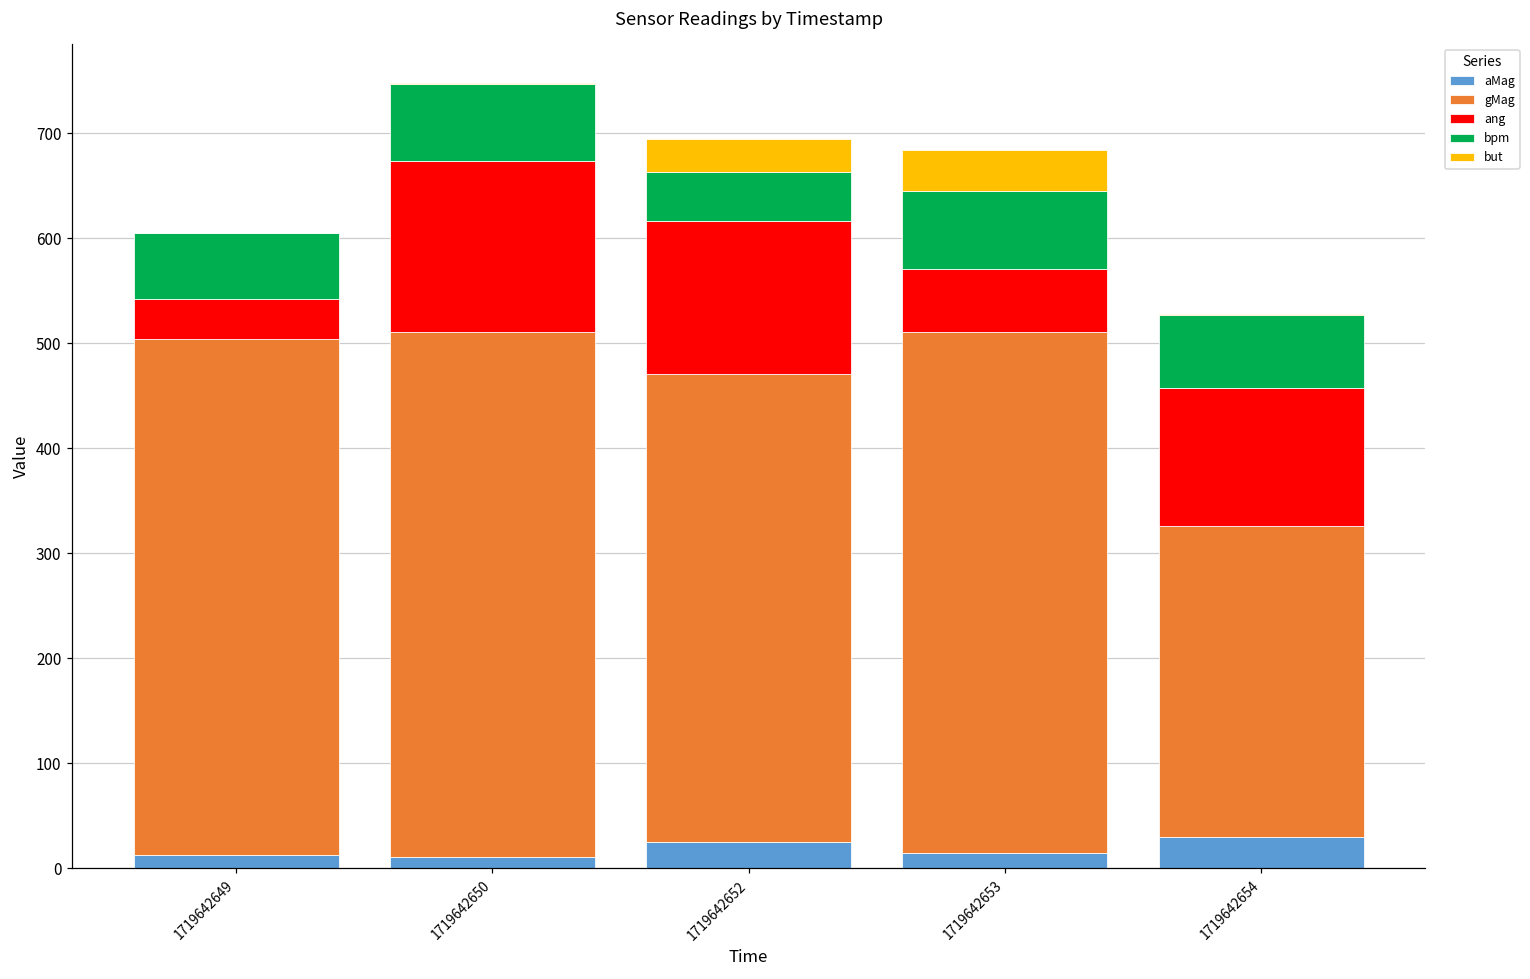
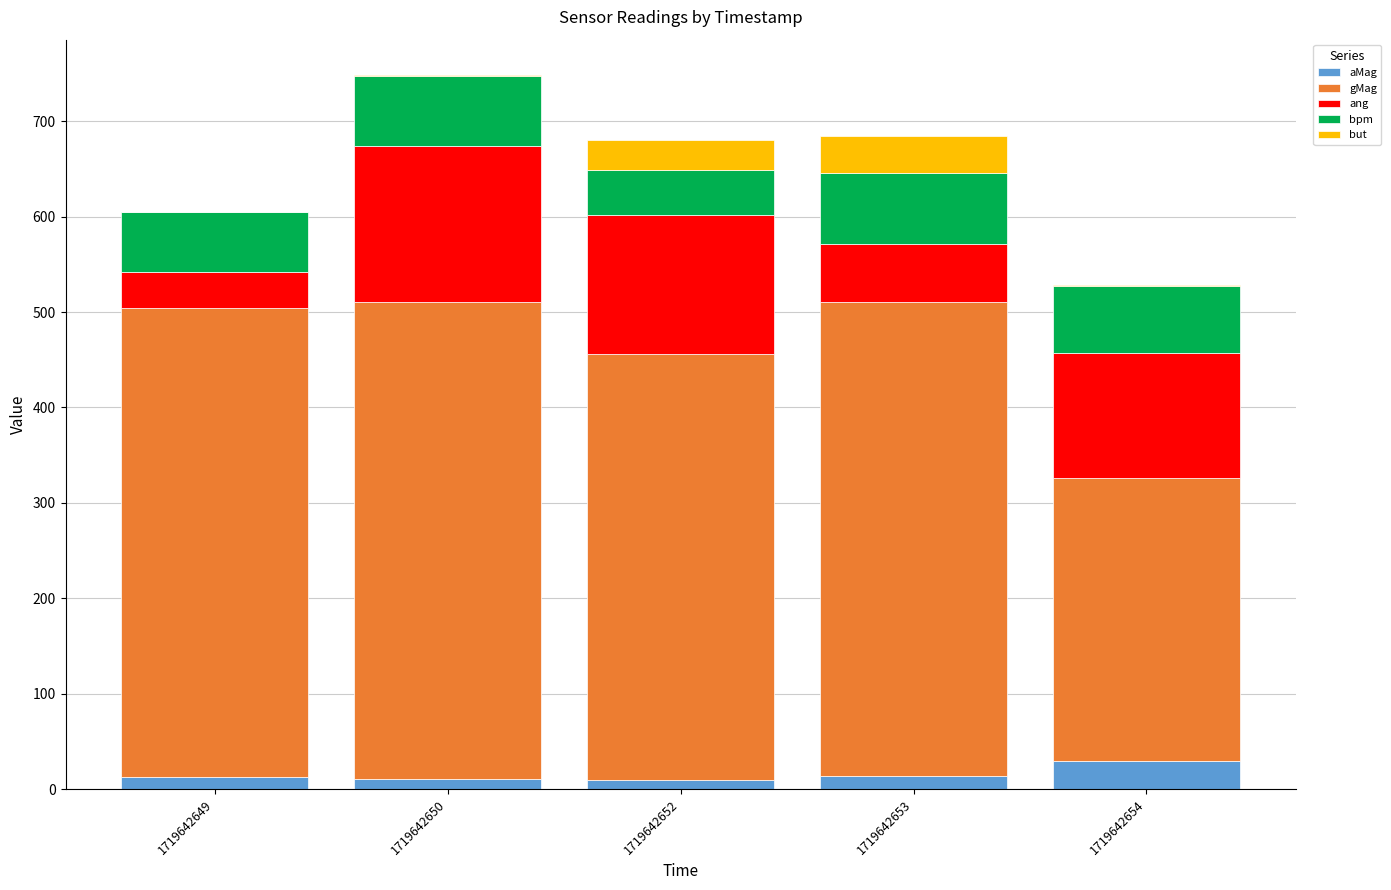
aMag, 1719642652: 20 -> 10
